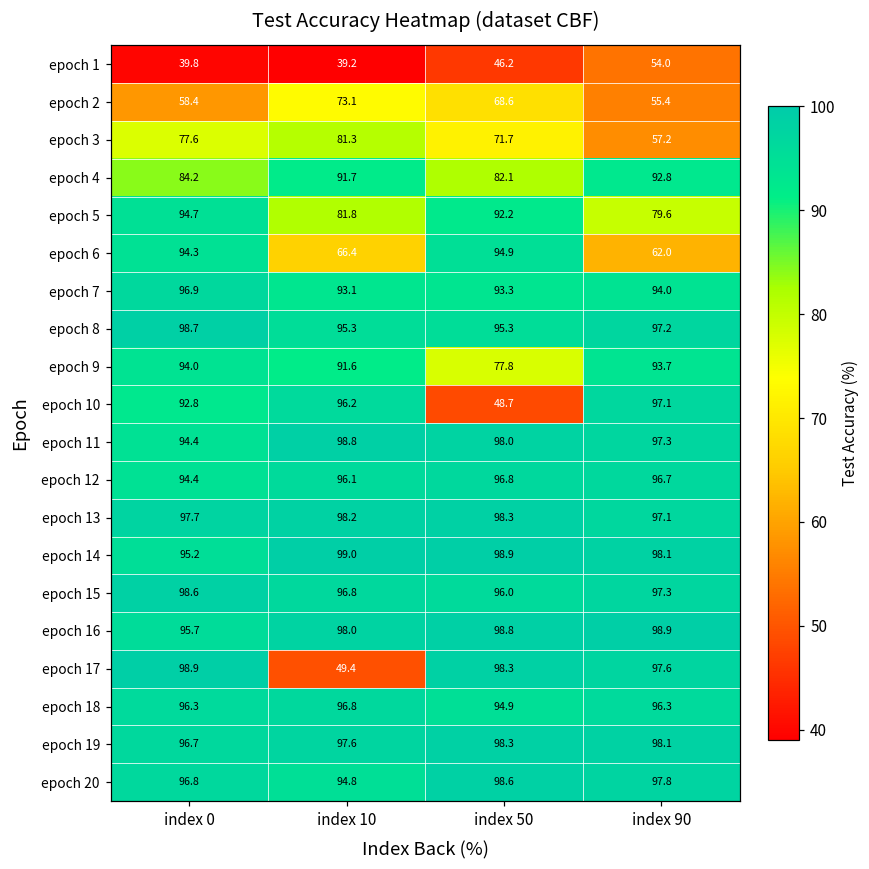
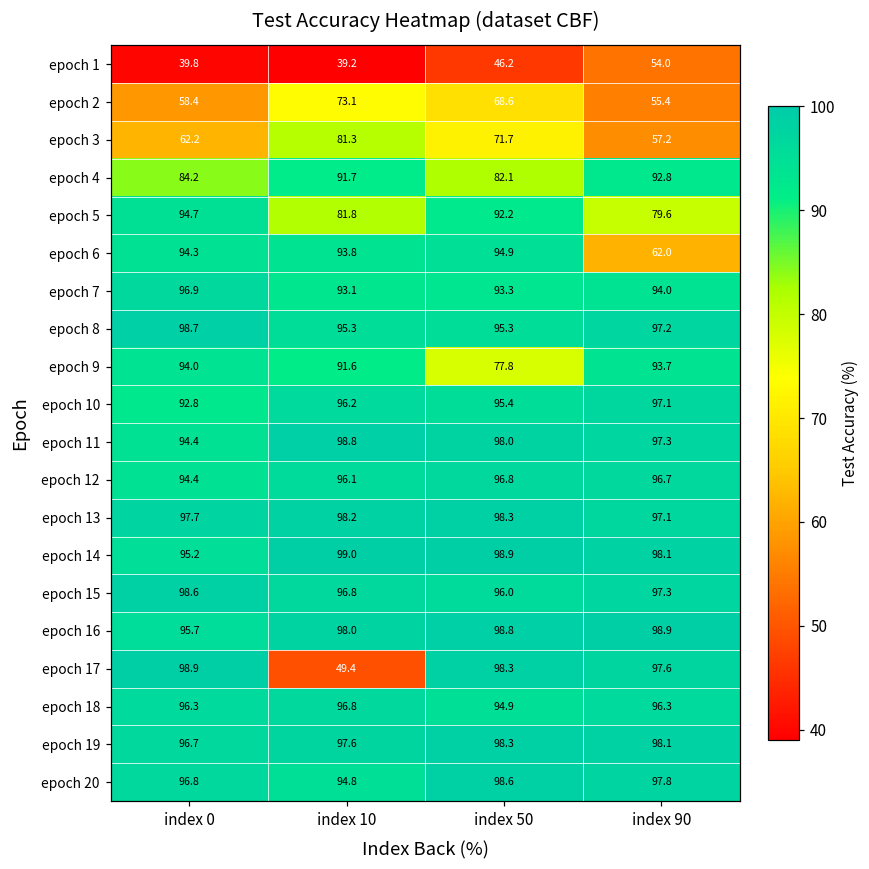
epoch 3, index 0: 77.6 -> 62.2
epoch 6, index 10: 66.4 -> 93.8
epoch 10, index 50: 48.7 -> 95.4
